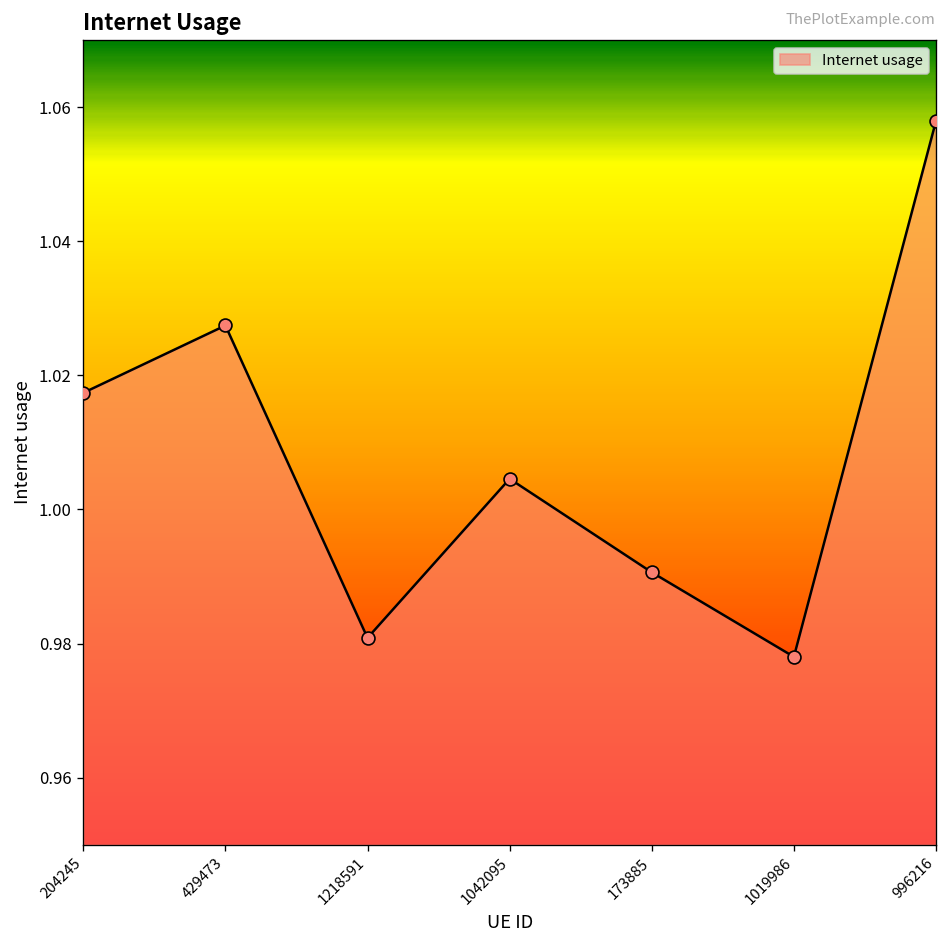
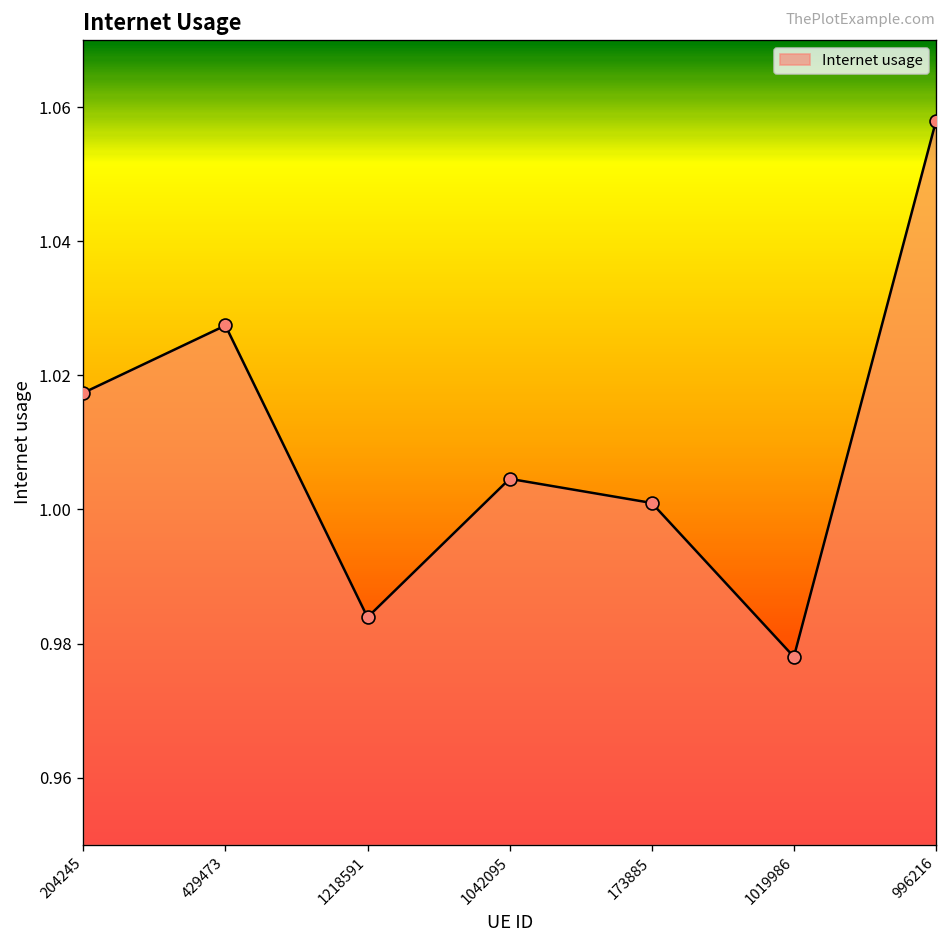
1218591: 0.981 -> 0.984
173885: 0.991 -> 1.001
